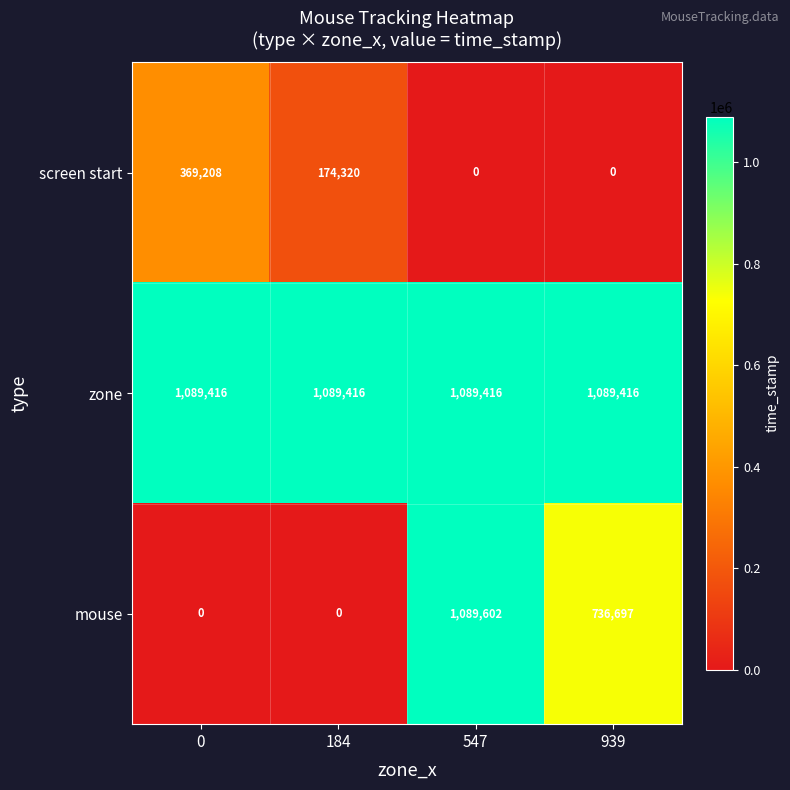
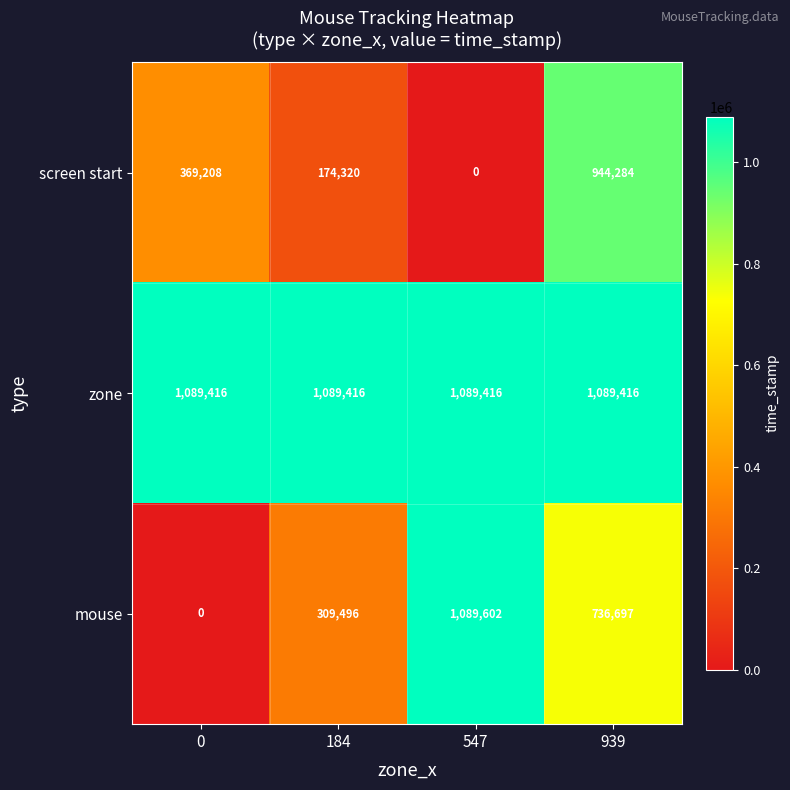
screen start, 939: 0 -> 944,284
mouse, 184: 0 -> 309,496
